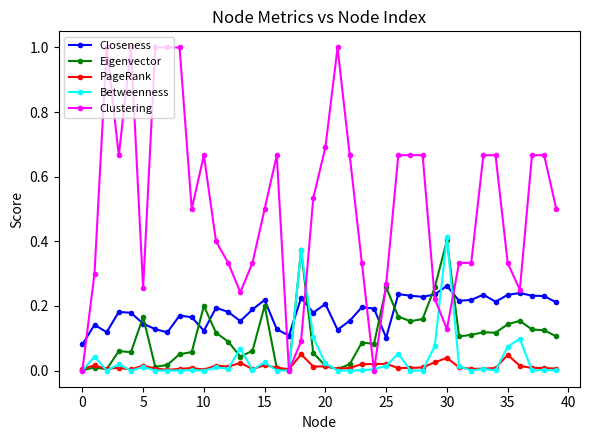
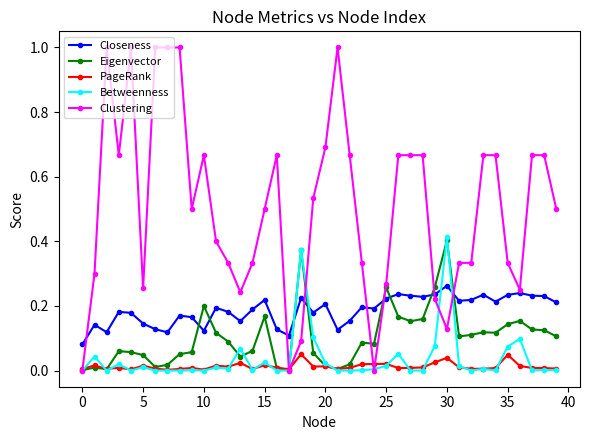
Eigenvector, 5: 0.17 -> 0.05
Eigenvector, 15: 0.20 -> 0.17
Closeness, 25: 0.10 -> 0.22
